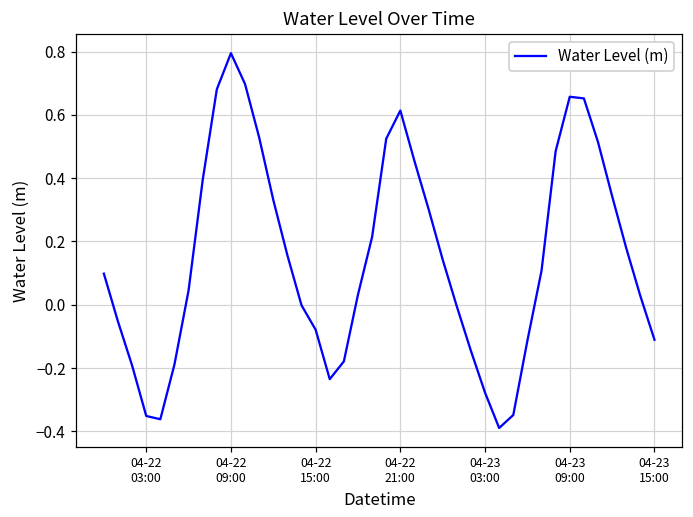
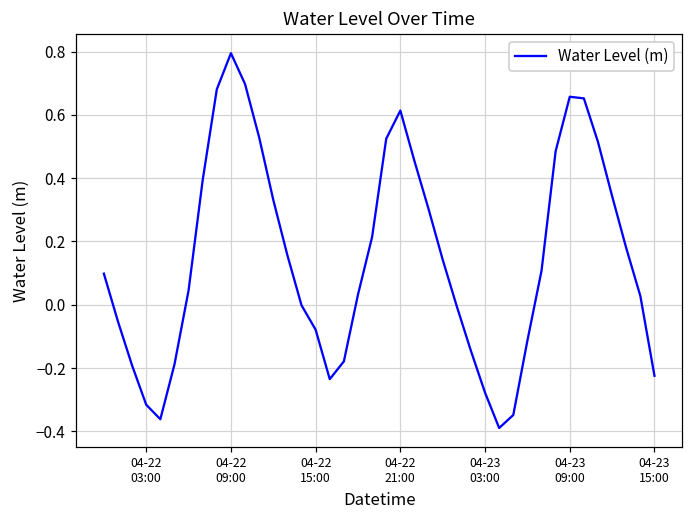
04-22 03:00: -0.35 -> -0.32
04-23 15:00: -0.11 -> -0.22
